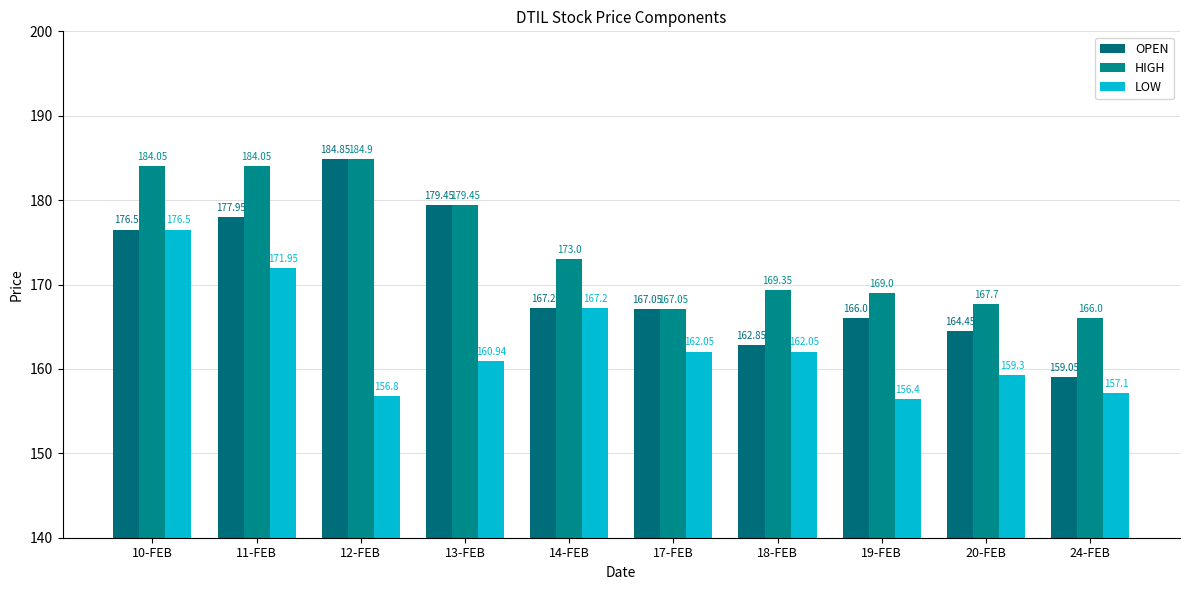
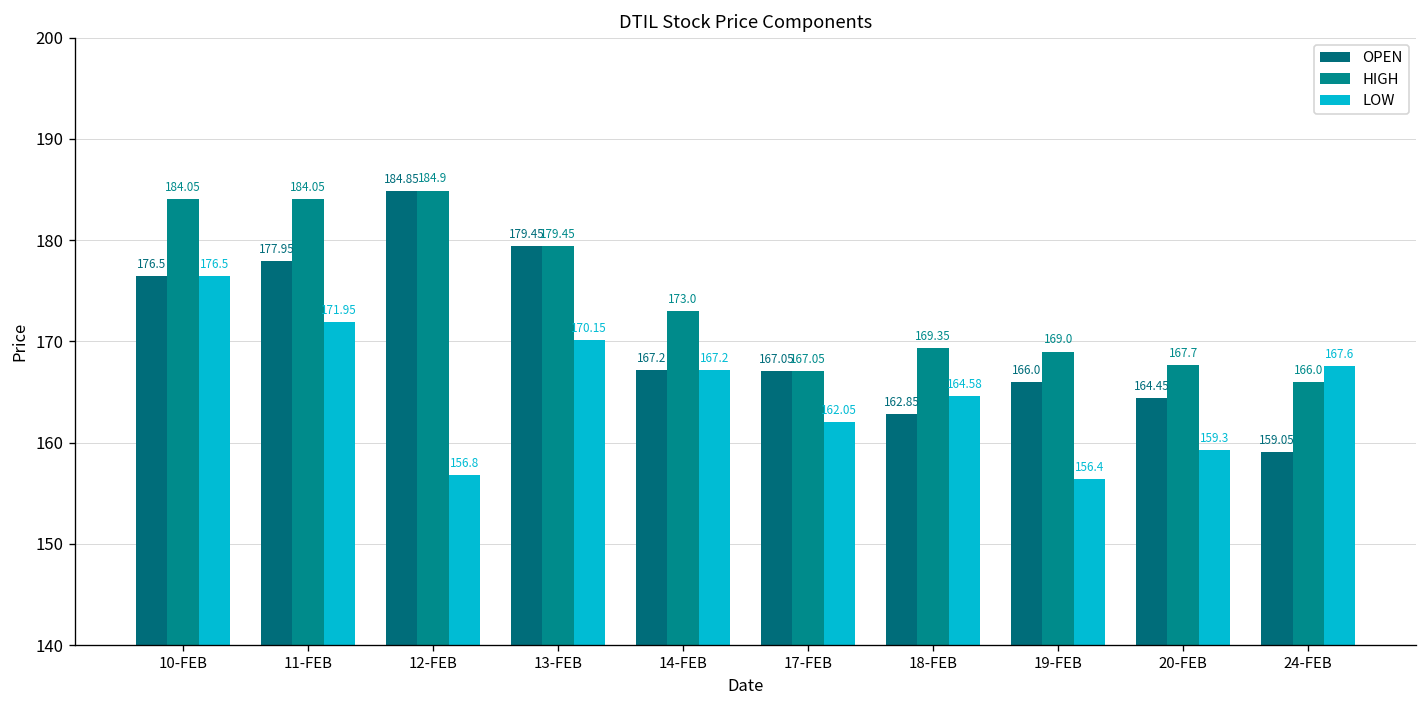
LOW, 13-FEB: 160.94 -> 170.15
LOW, 18-FEB: 162.05 -> 164.58
LOW, 24-FEB: 157.1 -> 167.6
